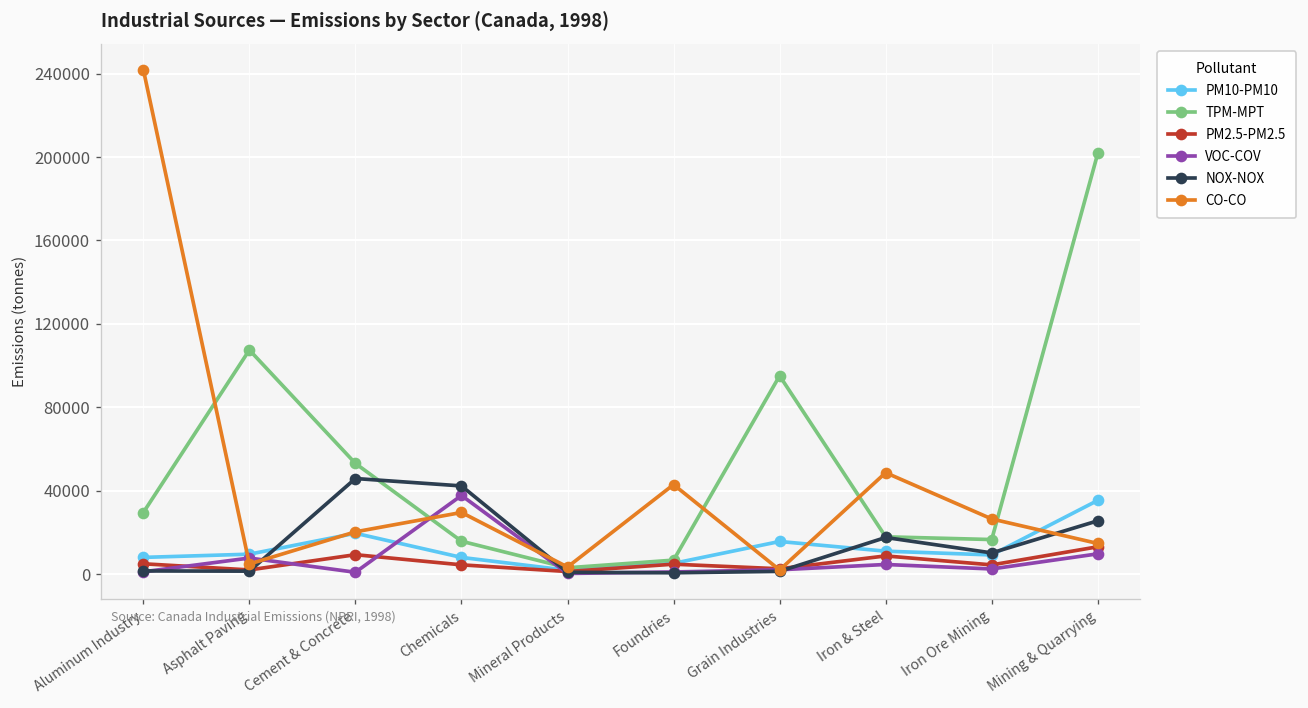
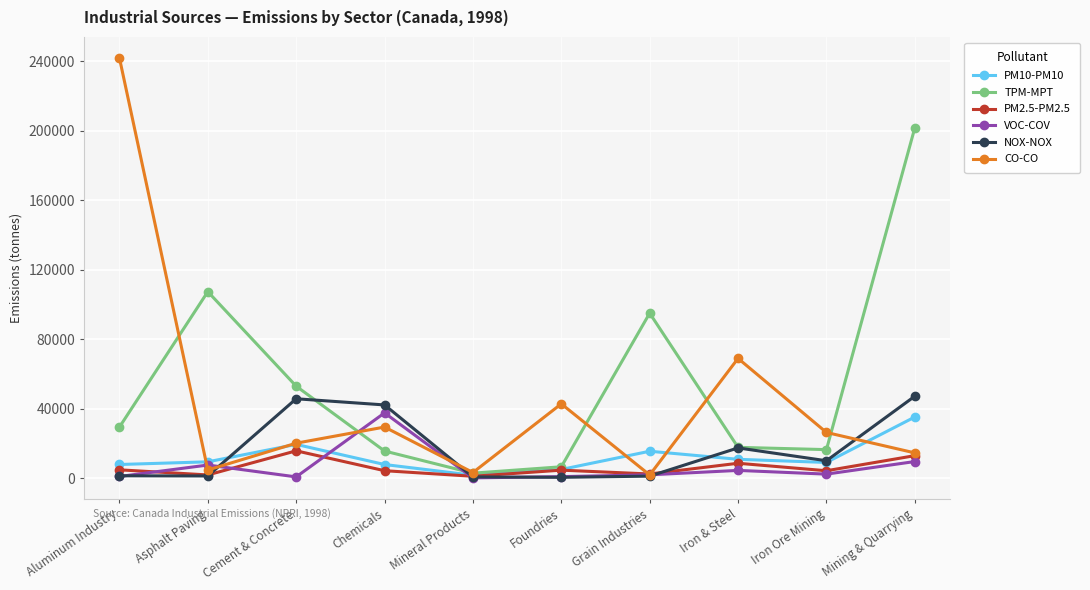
PM2.5-PM2.5, Cement & Concrete: 9000 -> 16000
CO-CO, Iron & Steel: 49000 -> 69000
NOX-NOX, Mining & Quarrying: 26000 -> 47000
